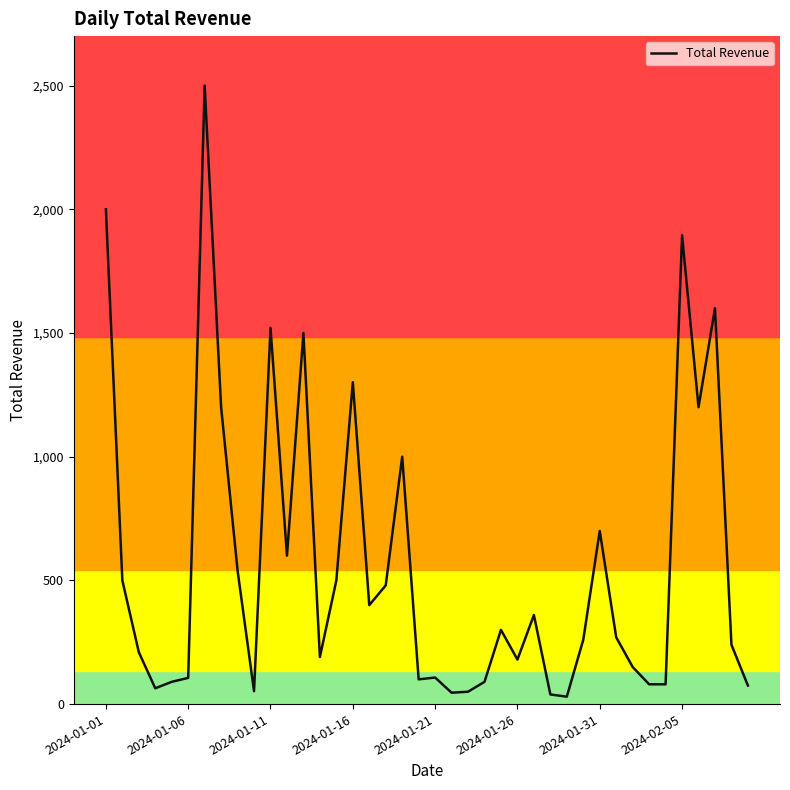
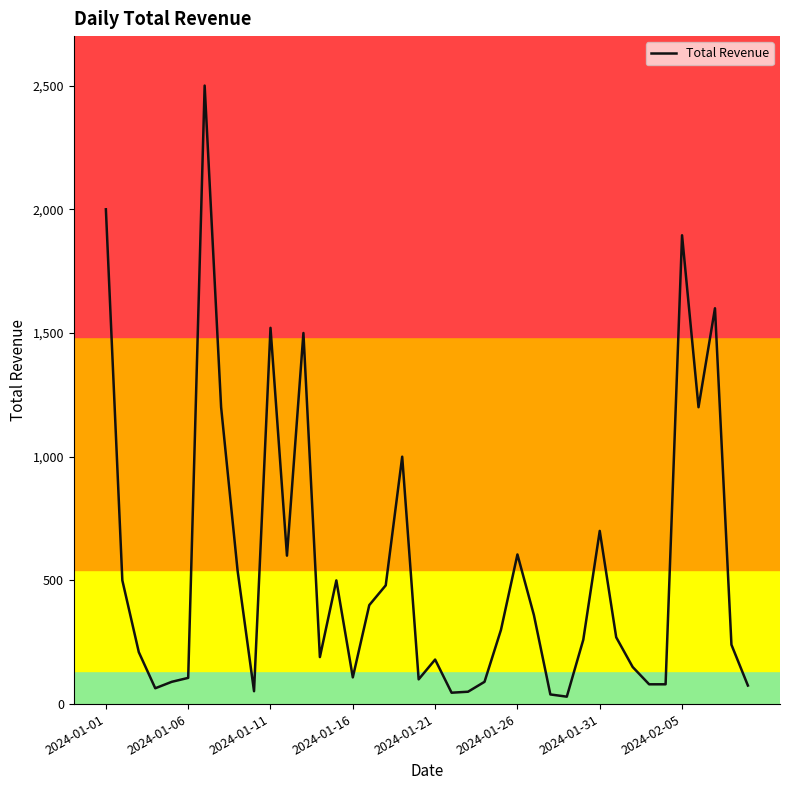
2024-01-16: 1,300 -> 110
2024-01-21: 110 -> 180
2024-01-26: 180 -> 600
